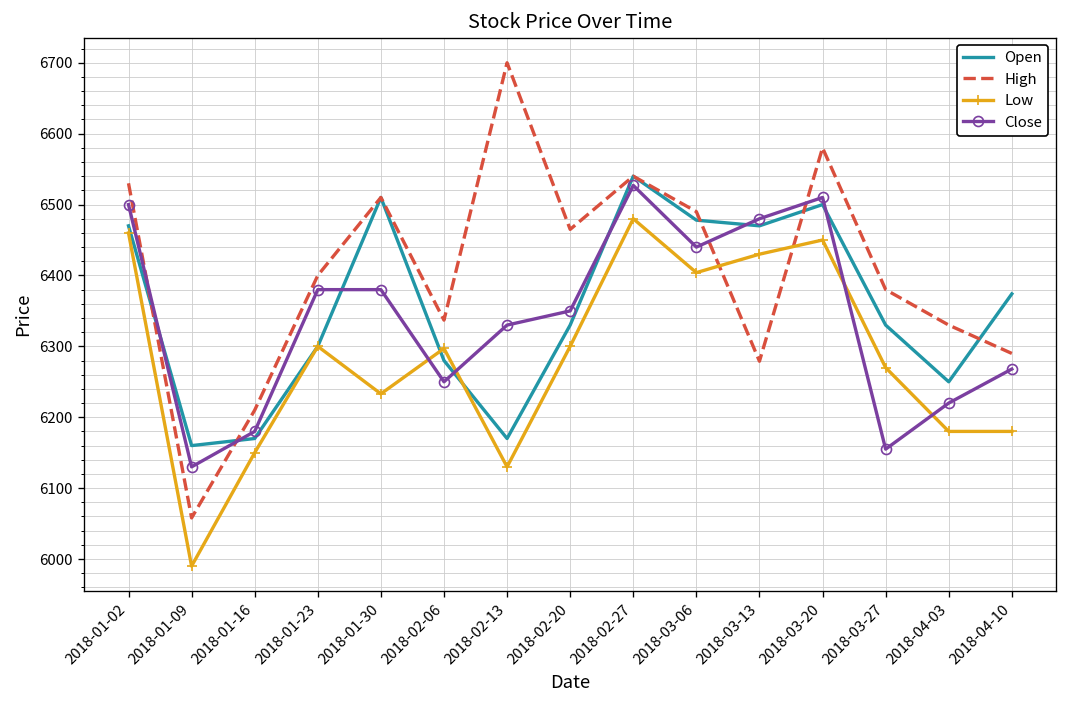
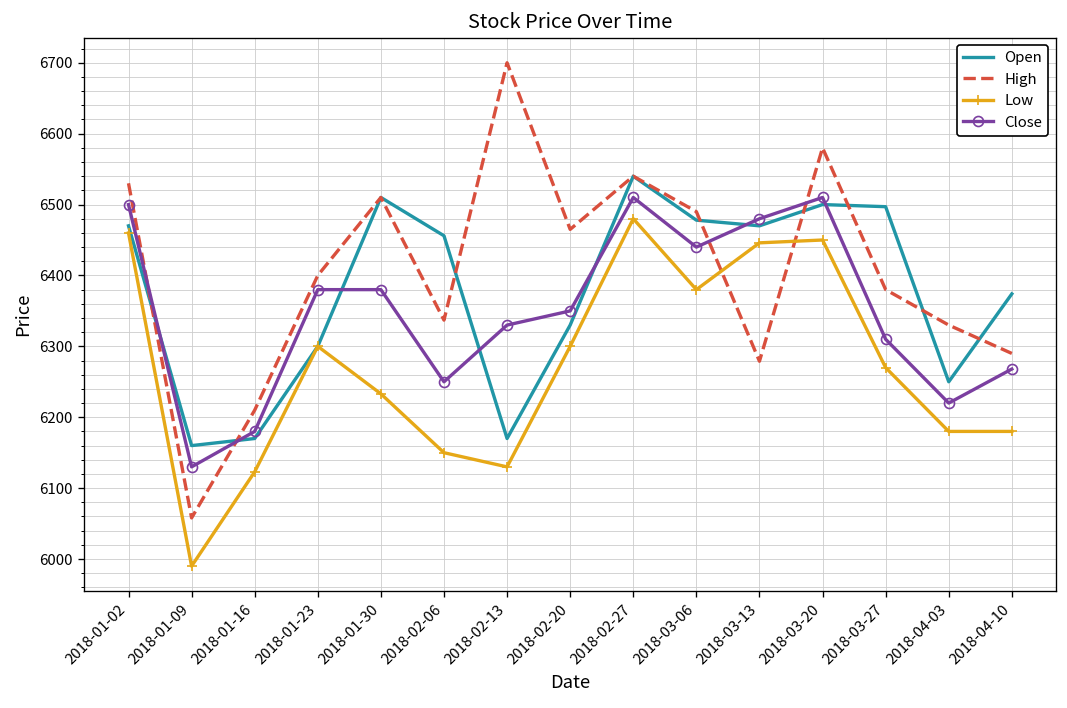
Low, 2018-01-16: 6150 -> 6120
Open, 2018-02-06: 6280 -> 6460
Low, 2018-02-06: 6300 -> 6150
Close, 2018-02-27: 6530 -> 6510
Low, 2018-03-06: 6400 -> 6380
Low, 2018-03-13: 6430 -> 6450
Open, 2018-03-27: 6330 -> 6500
Close, 2018-03-27: 6160 -> 6310
